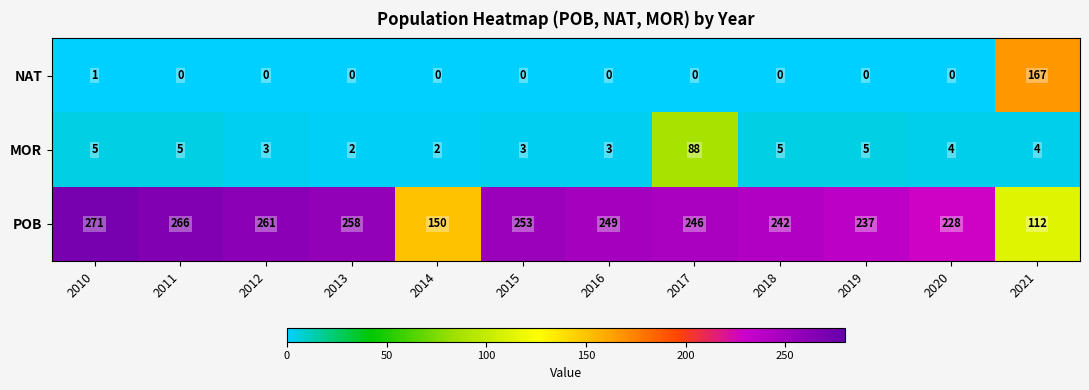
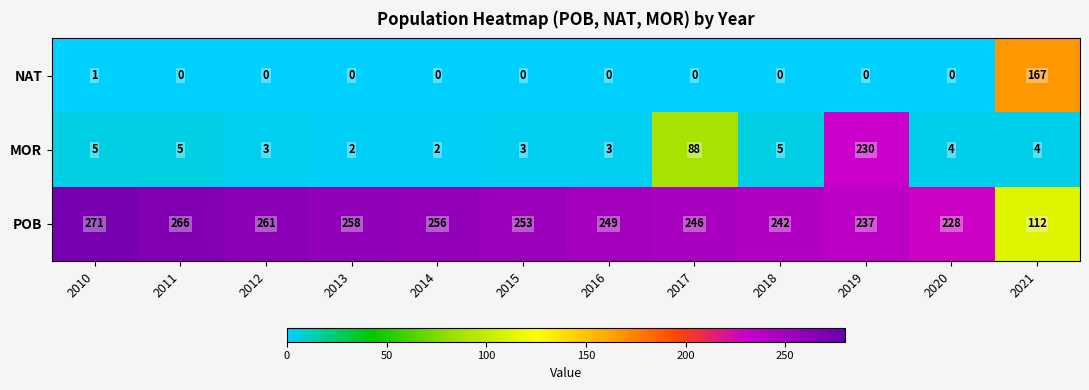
MOR, 2019: 5 -> 230
POB, 2014: 150 -> 256
